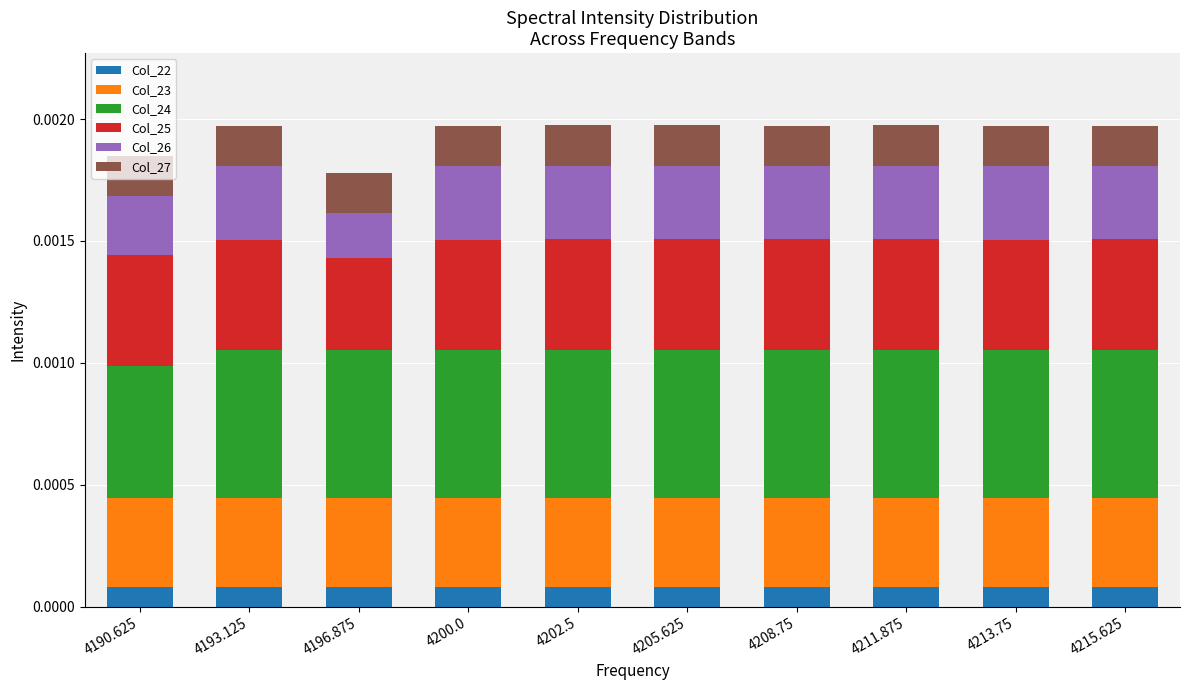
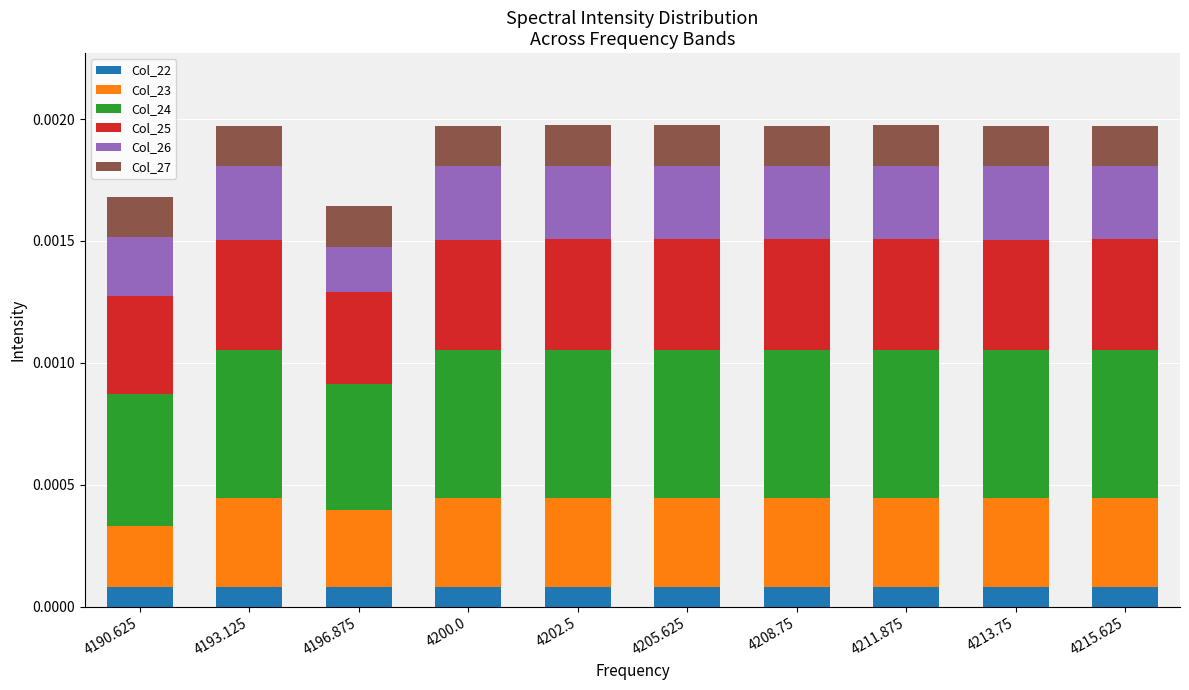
Col_23, 4190.625: 0.00037 -> 0.00025
Col_25, 4190.625: 0.00045 -> 0.00040
Col_23, 4196.875: 0.00037 -> 0.00032
Col_24, 4196.875: 0.00061 -> 0.00052
